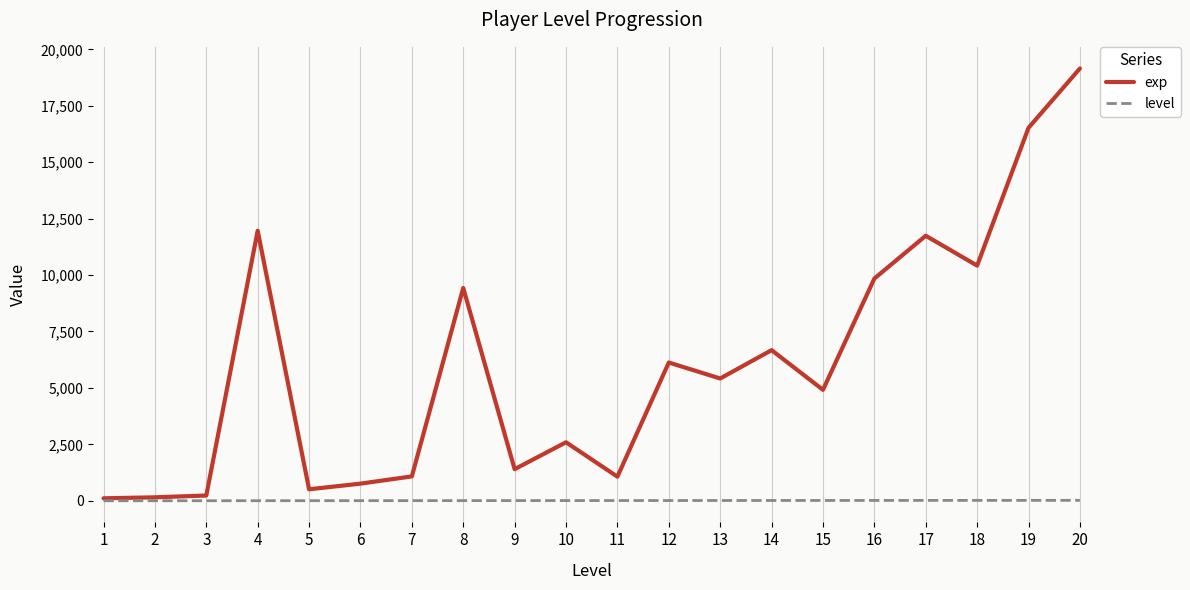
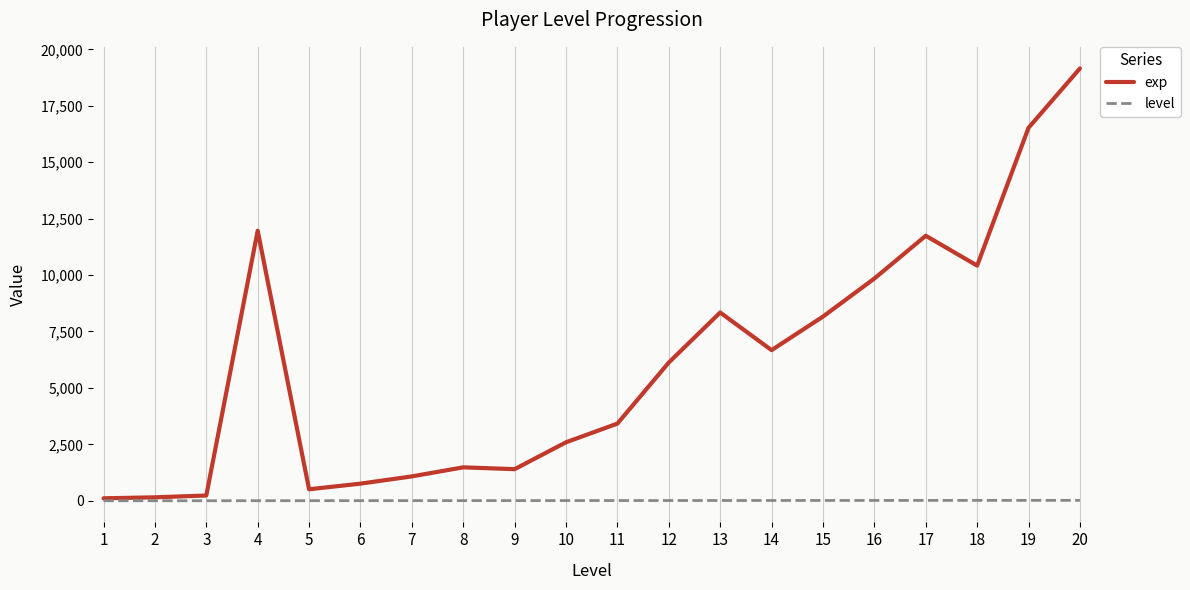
exp, 8: 9,400 -> 1,500
exp, 11: 1,100 -> 3,400
exp, 13: 5,400 -> 8,300
exp, 15: 4,900 -> 8,200
